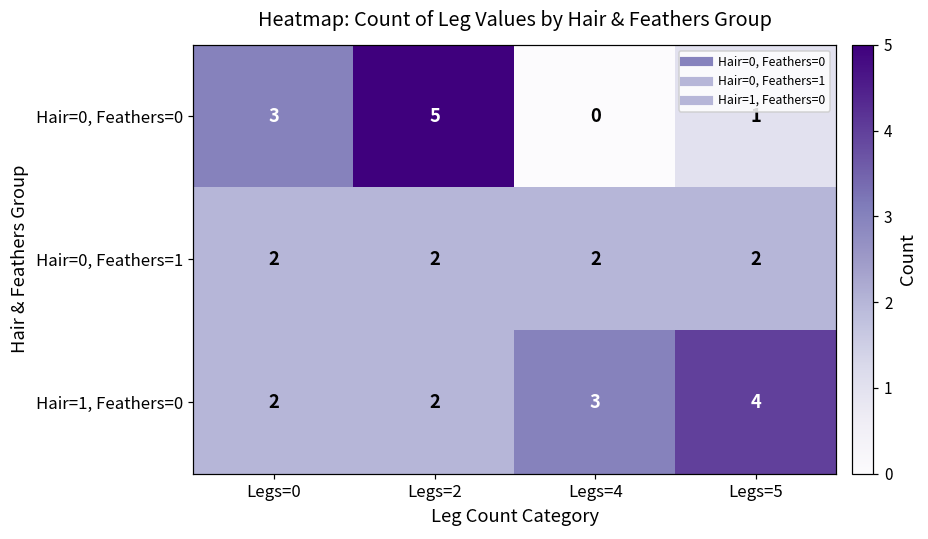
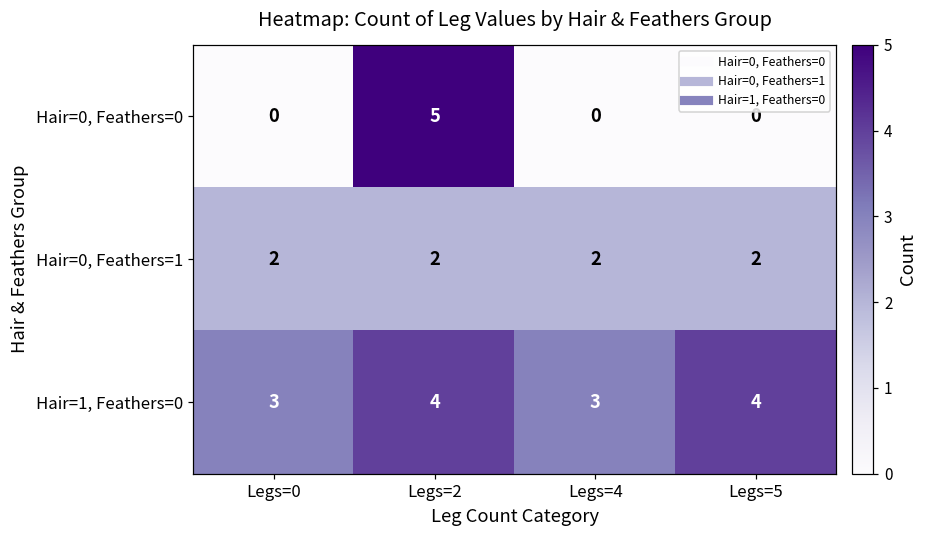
Hair=0, Feathers=0, Legs=0: 3 -> 0
Hair=0, Feathers=0, Legs=5: 1 -> 0
Hair=1, Feathers=0, Legs=0: 2 -> 3
Hair=1, Feathers=0, Legs=2: 2 -> 4
